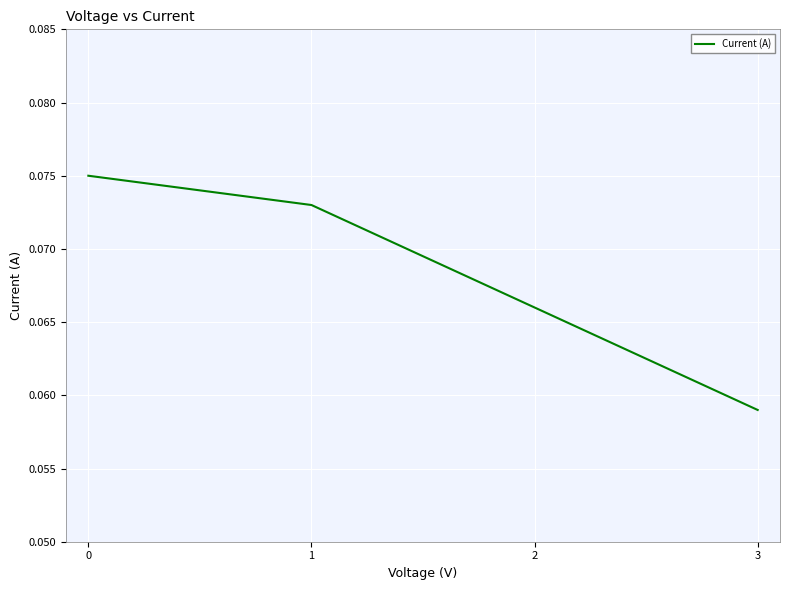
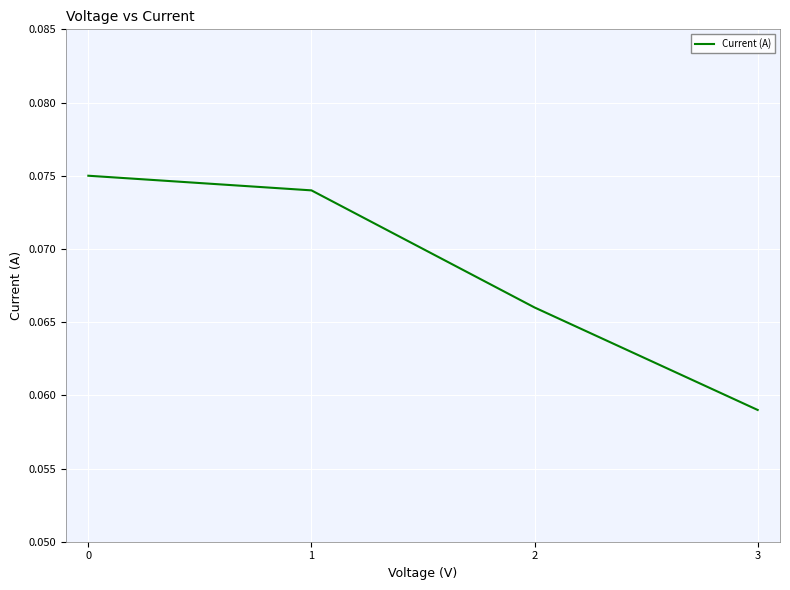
1: 0.073 -> 0.074
